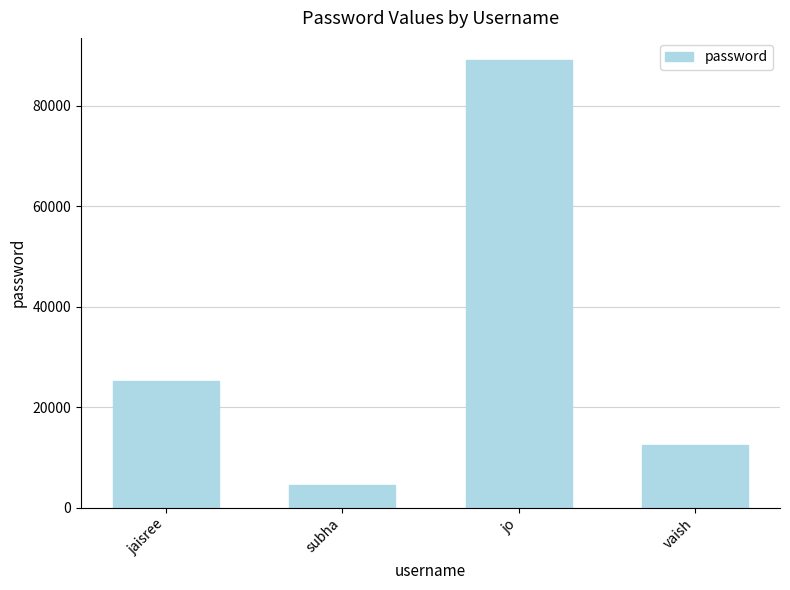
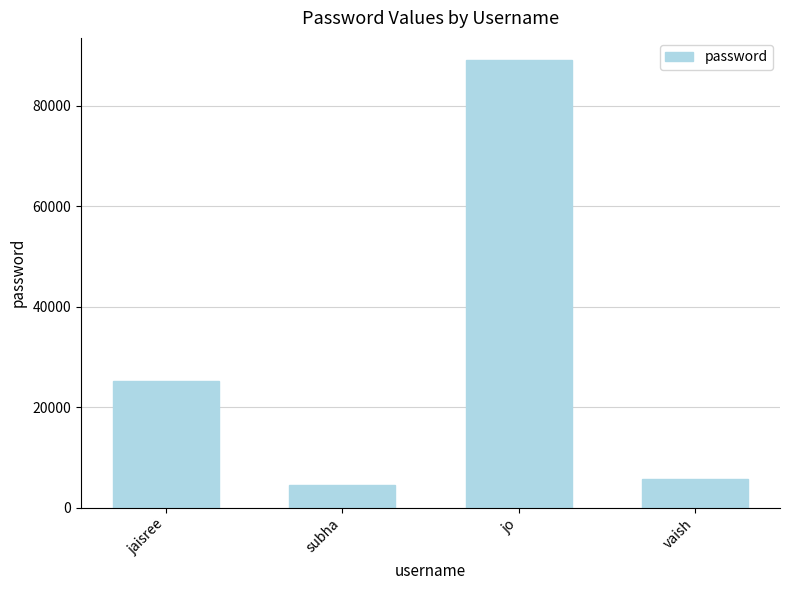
vaish: 12000 -> 6000
